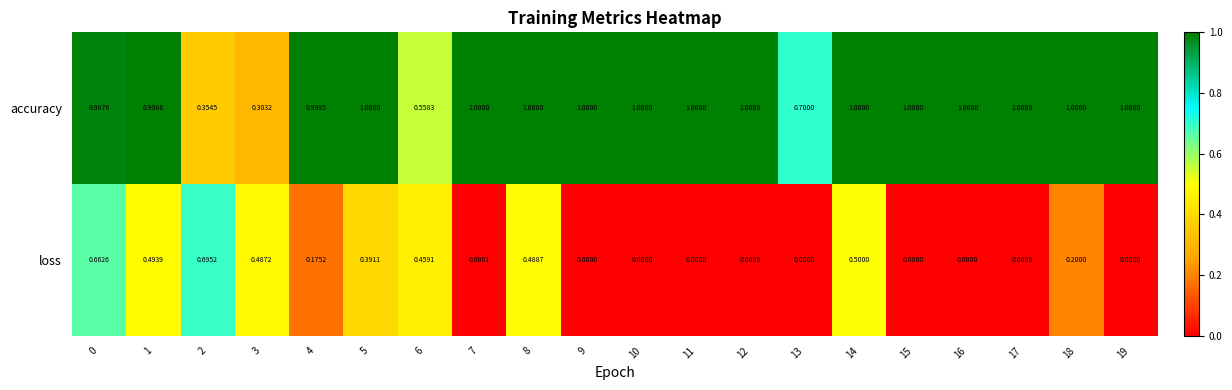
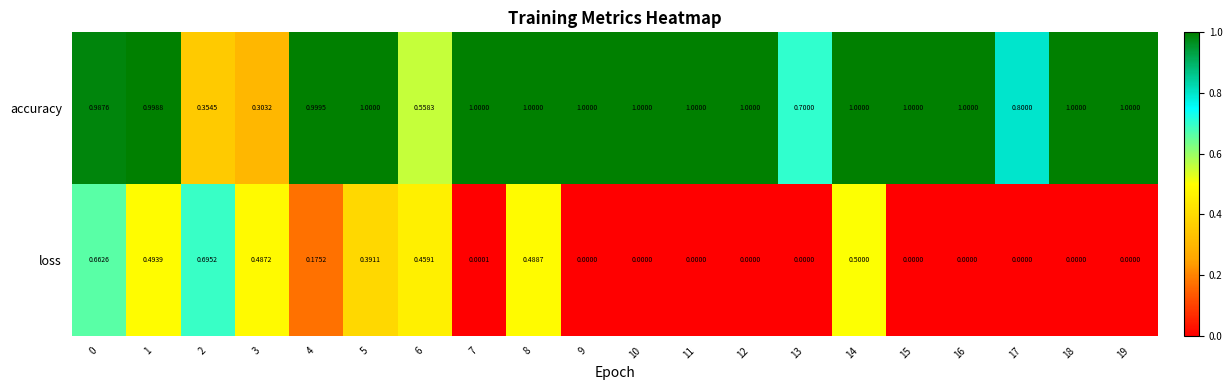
accuracy, 17: 1.0000 -> 0.8000
loss, 18: 0.2000 -> 0.0000
